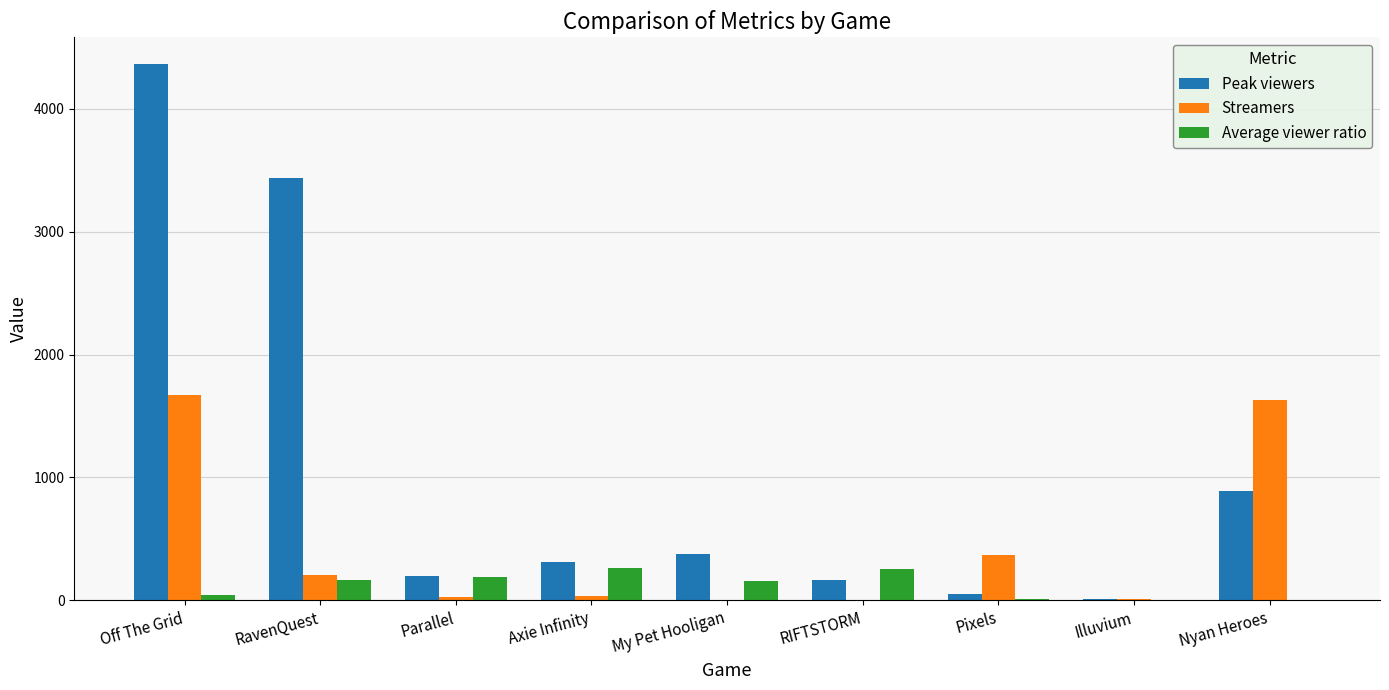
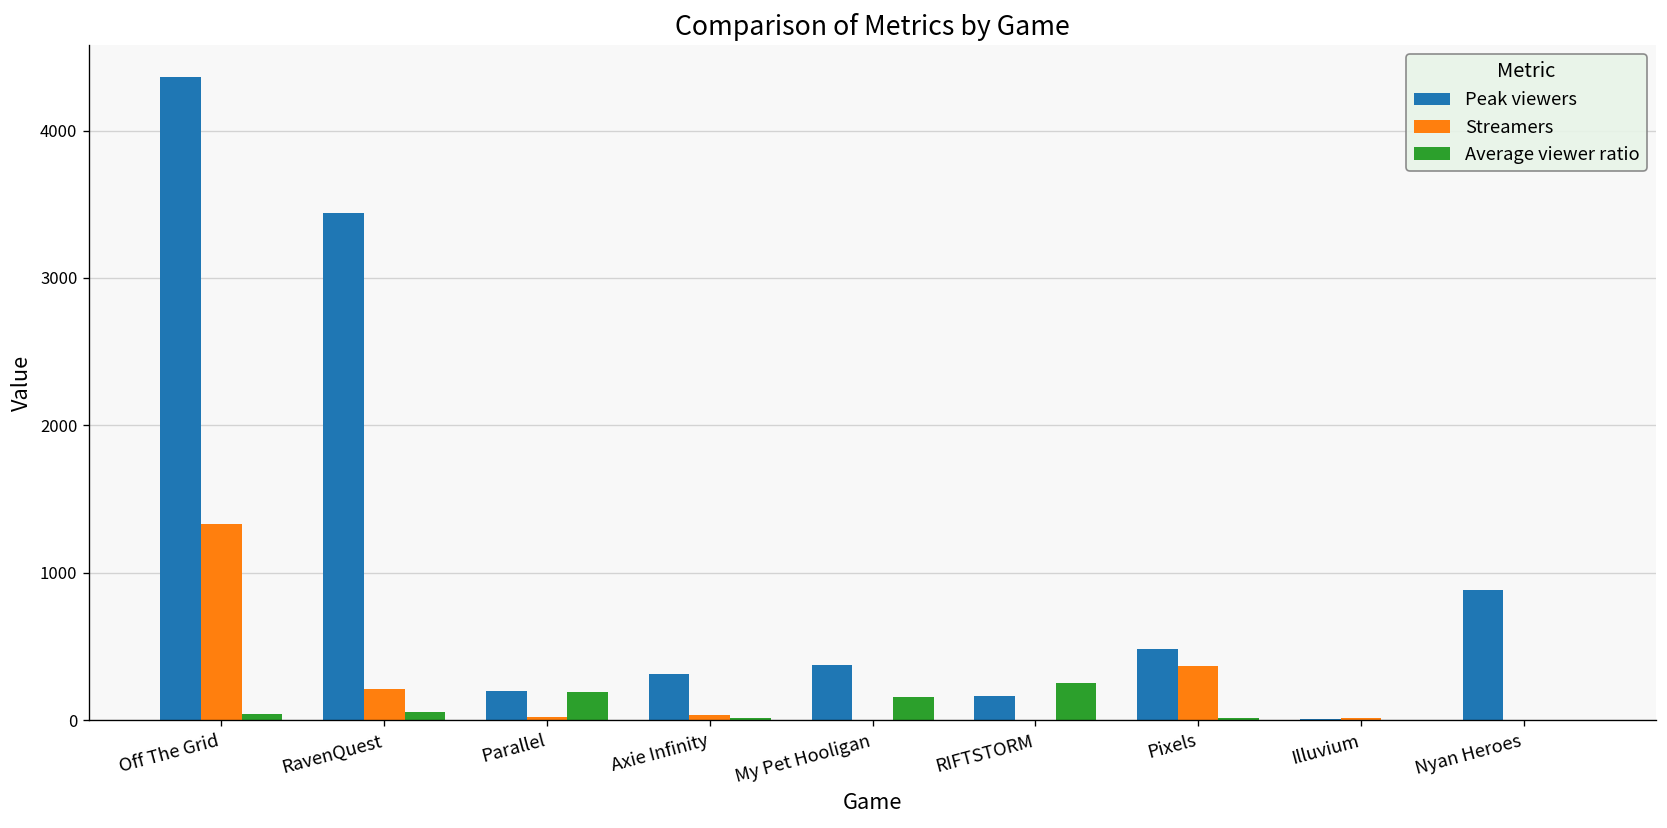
Streamers, Off The Grid: 1670 -> 1330
Average viewer ratio, RavenQuest: 170 -> 50
Average viewer ratio, Axie Infinity: 260 -> 10
Peak viewers, Pixels: 50 -> 490
Streamers, Nyan Heroes: 1630 -> 0
